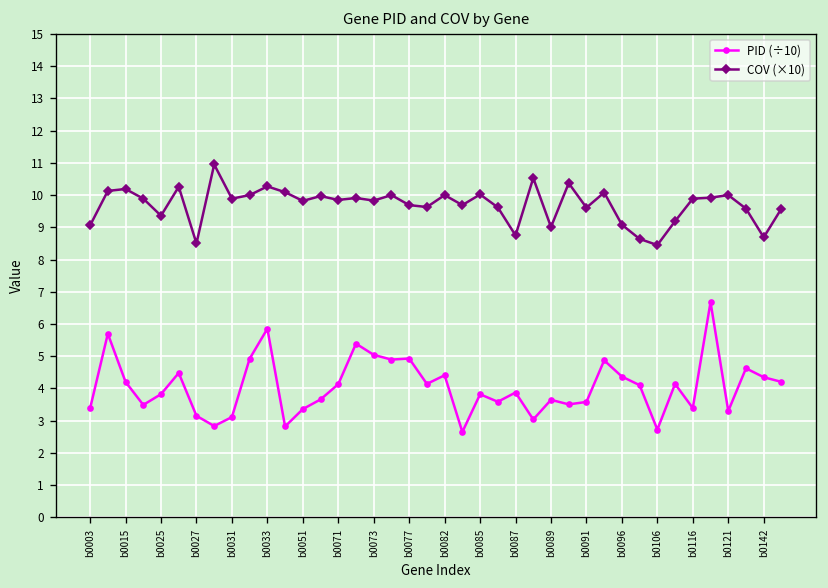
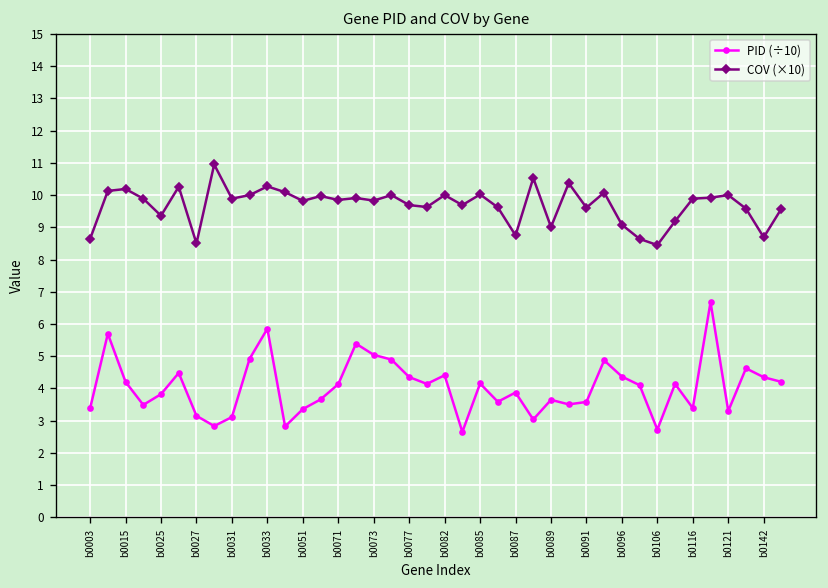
COV (×10), b0003: 9.1 -> 8.6
PID (÷10), b0077: 4.9 -> 4.4
PID (÷10), b0085: 3.8 -> 4.2
